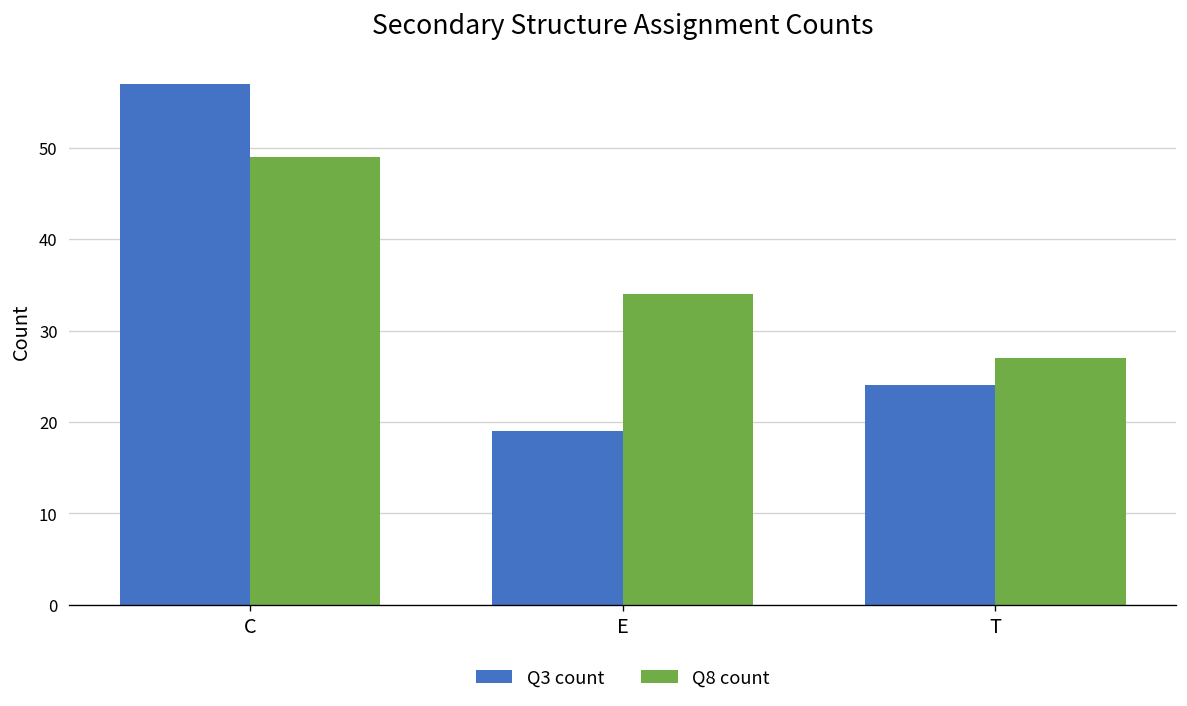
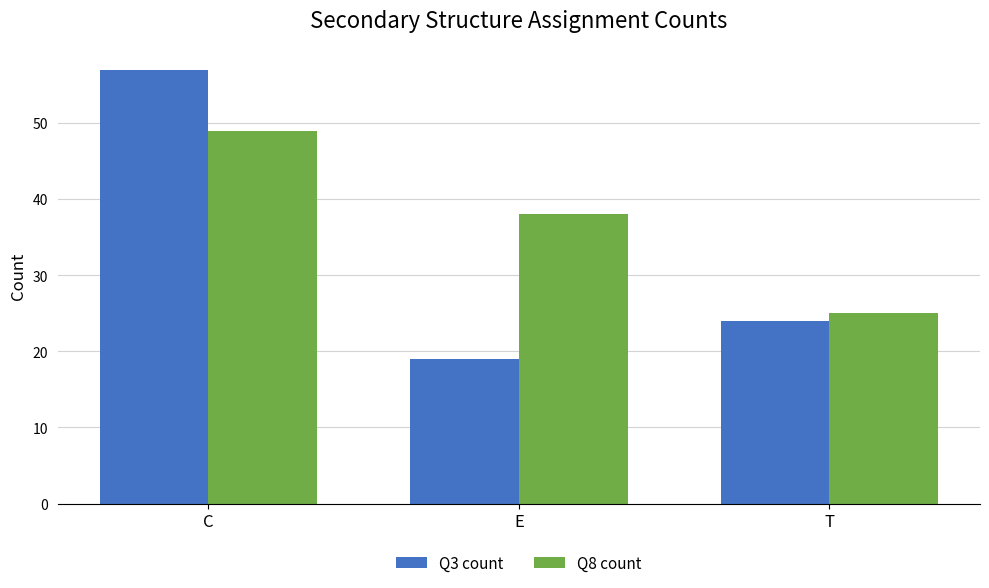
Q8 count, E: 34 -> 38
Q8 count, T: 27 -> 25
